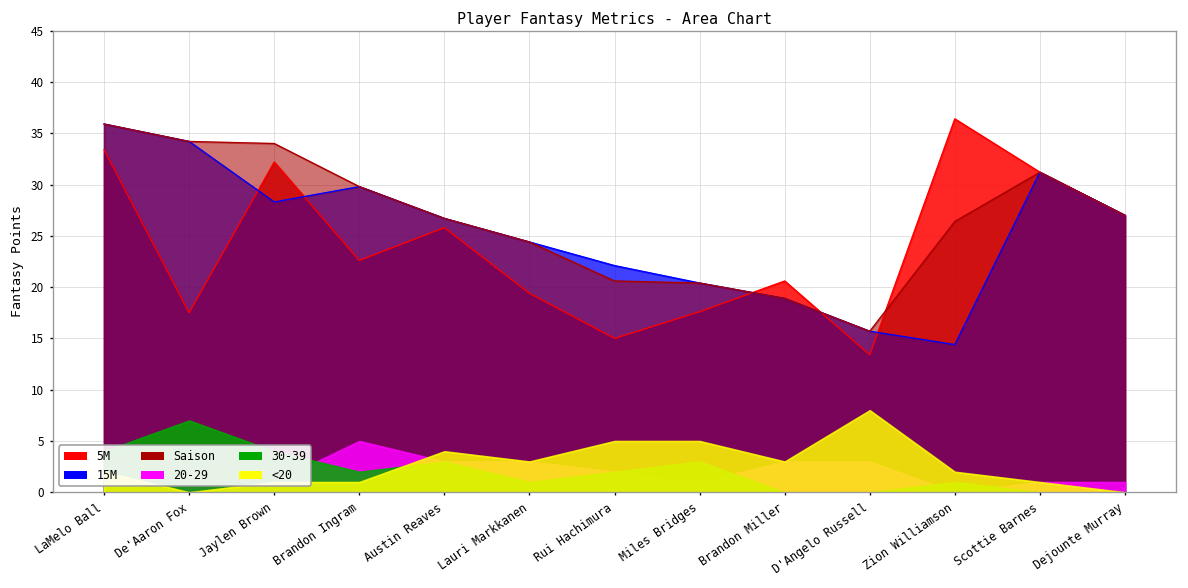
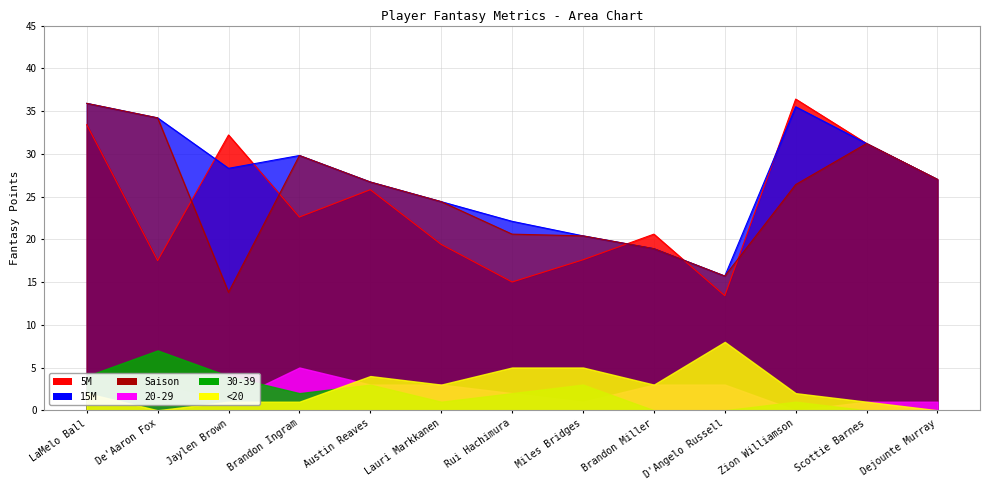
Saison, Jaylen Brown: 34 -> 14
15M, Zion Williamson: 14 -> 36
